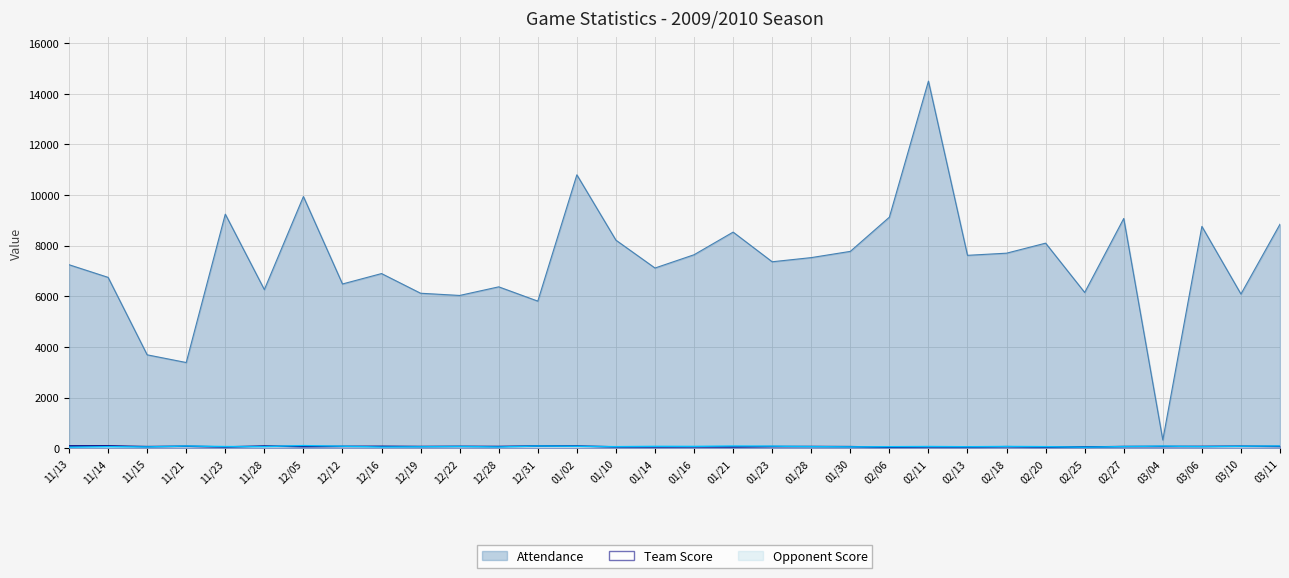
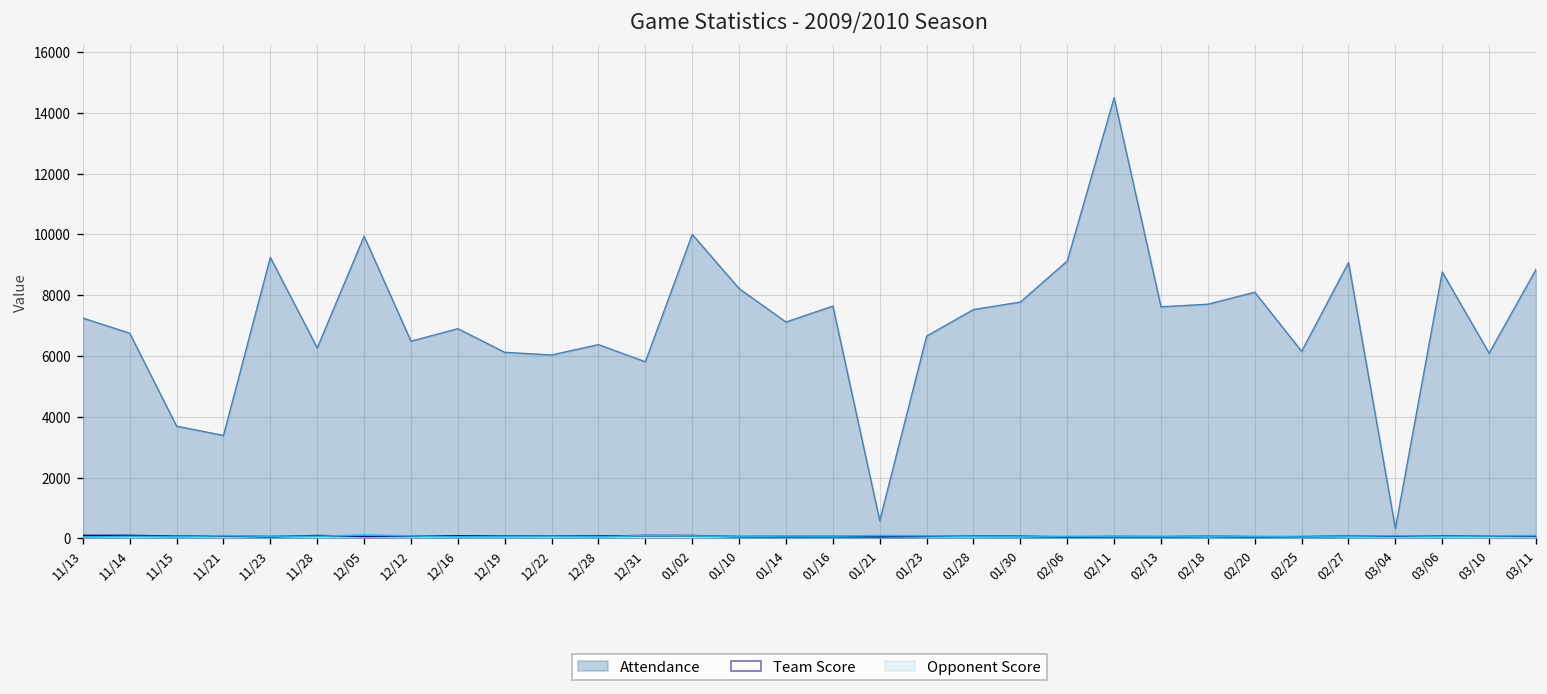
Attendance, 01/02: 10800 -> 10000
Attendance, 01/21: 8500 -> 600
Attendance, 01/23: 7400 -> 6700
